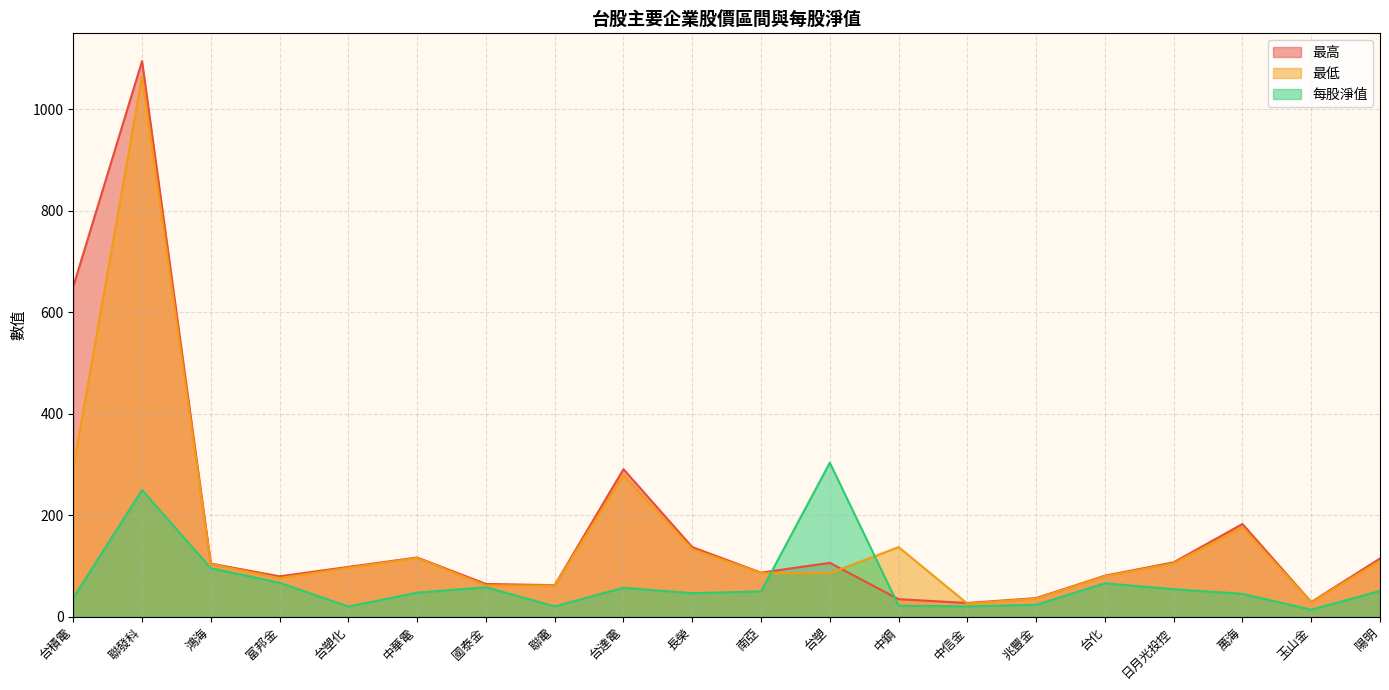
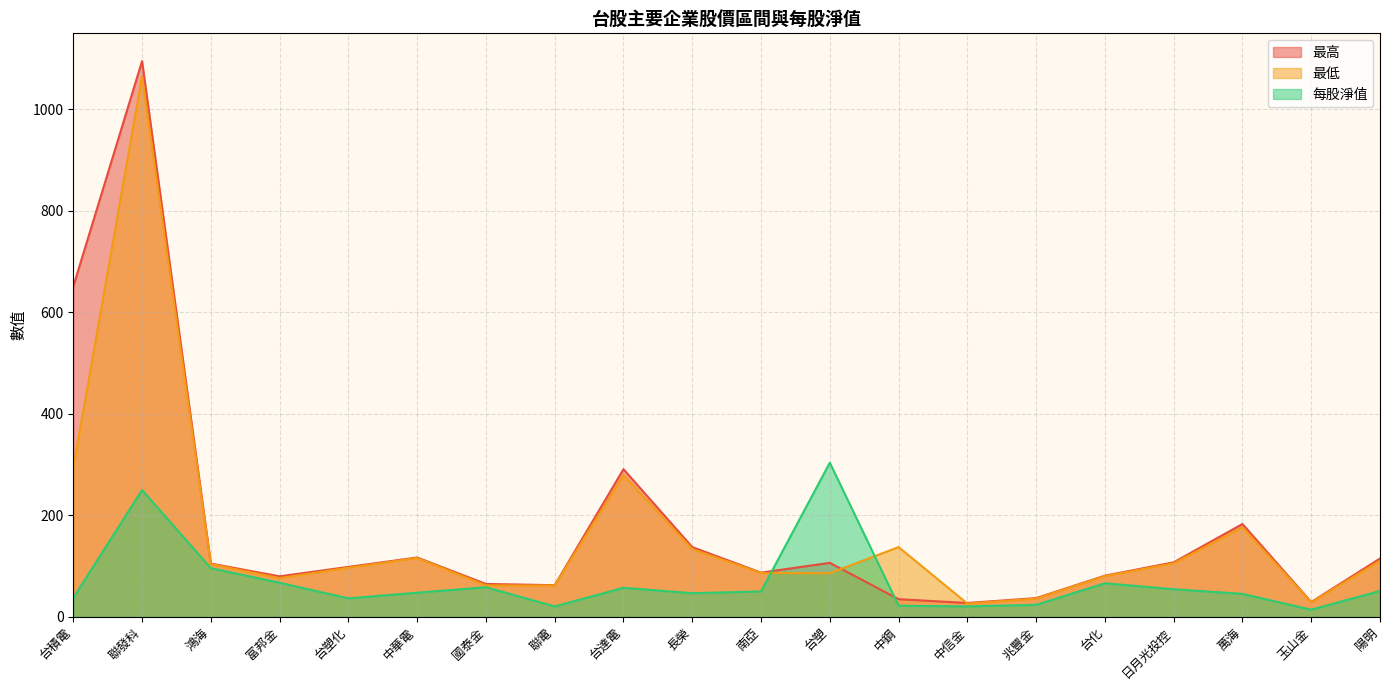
每股淨值, 台塑化: 20 -> 40
